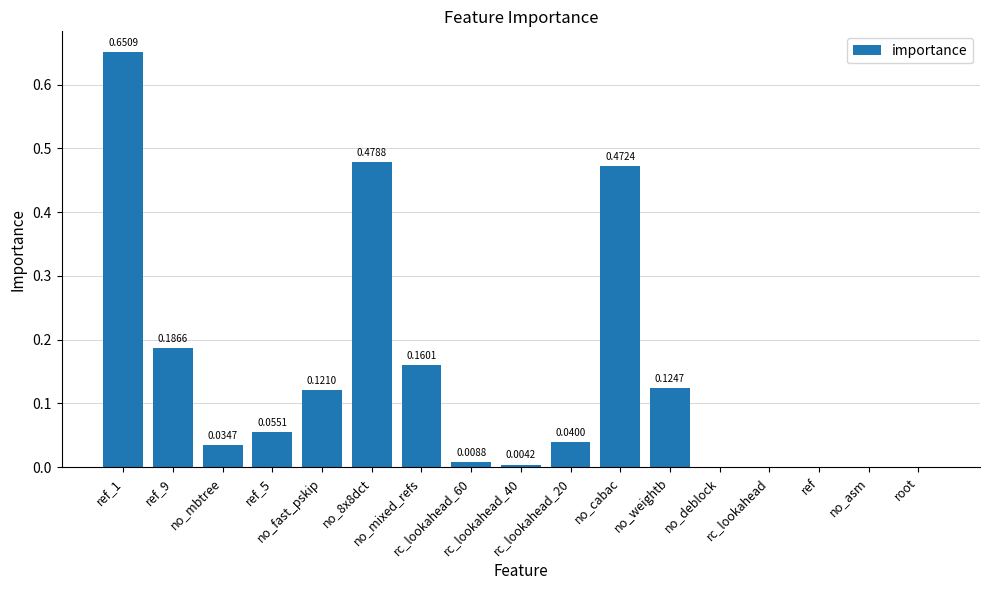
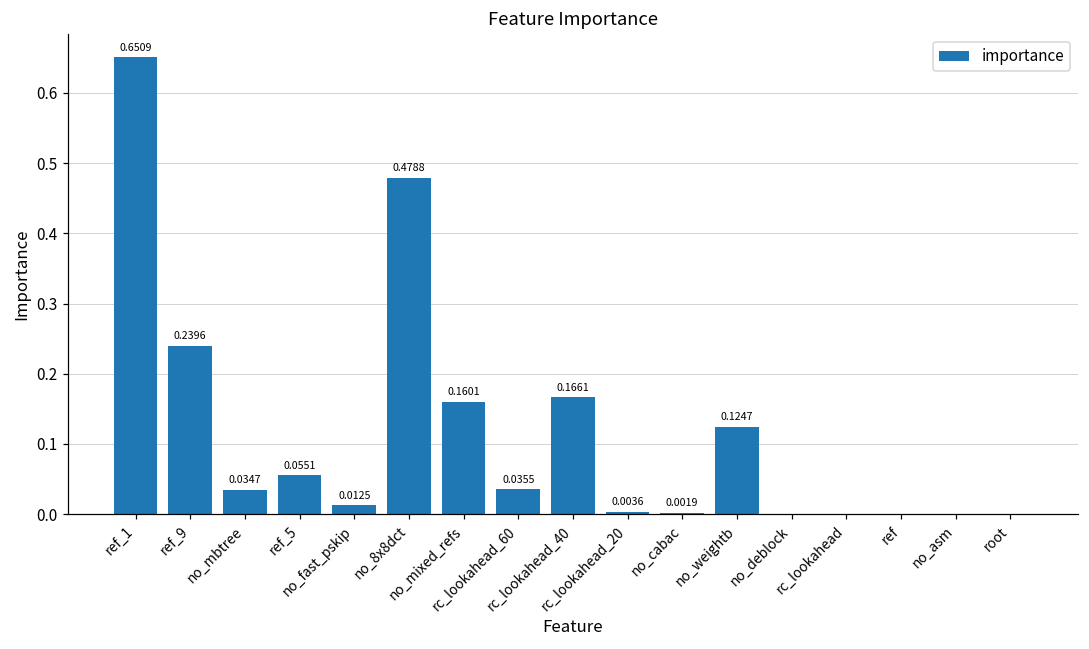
ref_9: 0.1866 -> 0.2396
no_fast_pskip: 0.1210 -> 0.0125
rc_lookahead_60: 0.0088 -> 0.0355
rc_lookahead_40: 0.0042 -> 0.1661
rc_lookahead_20: 0.0400 -> 0.0036
no_cabac: 0.4724 -> 0.0019
